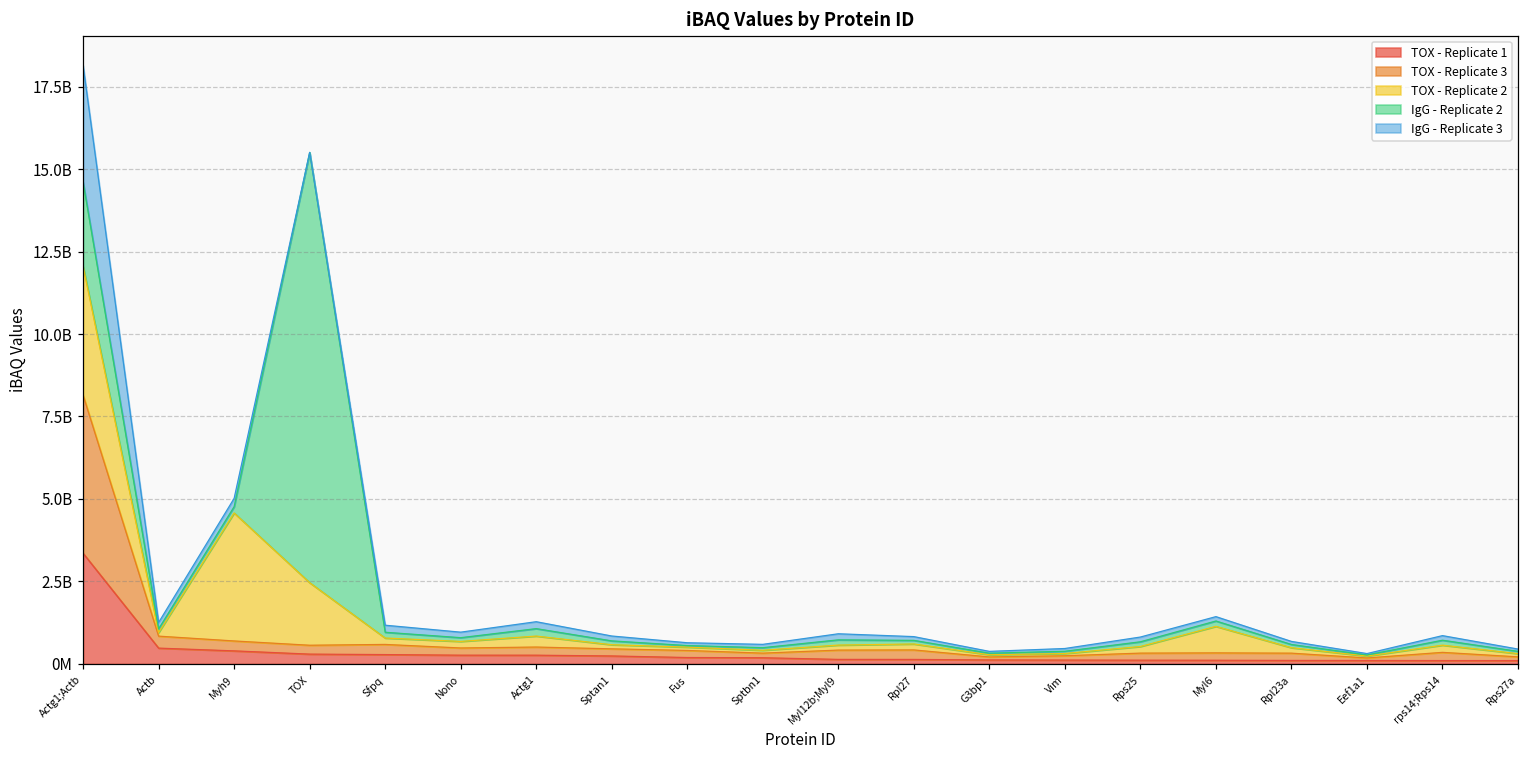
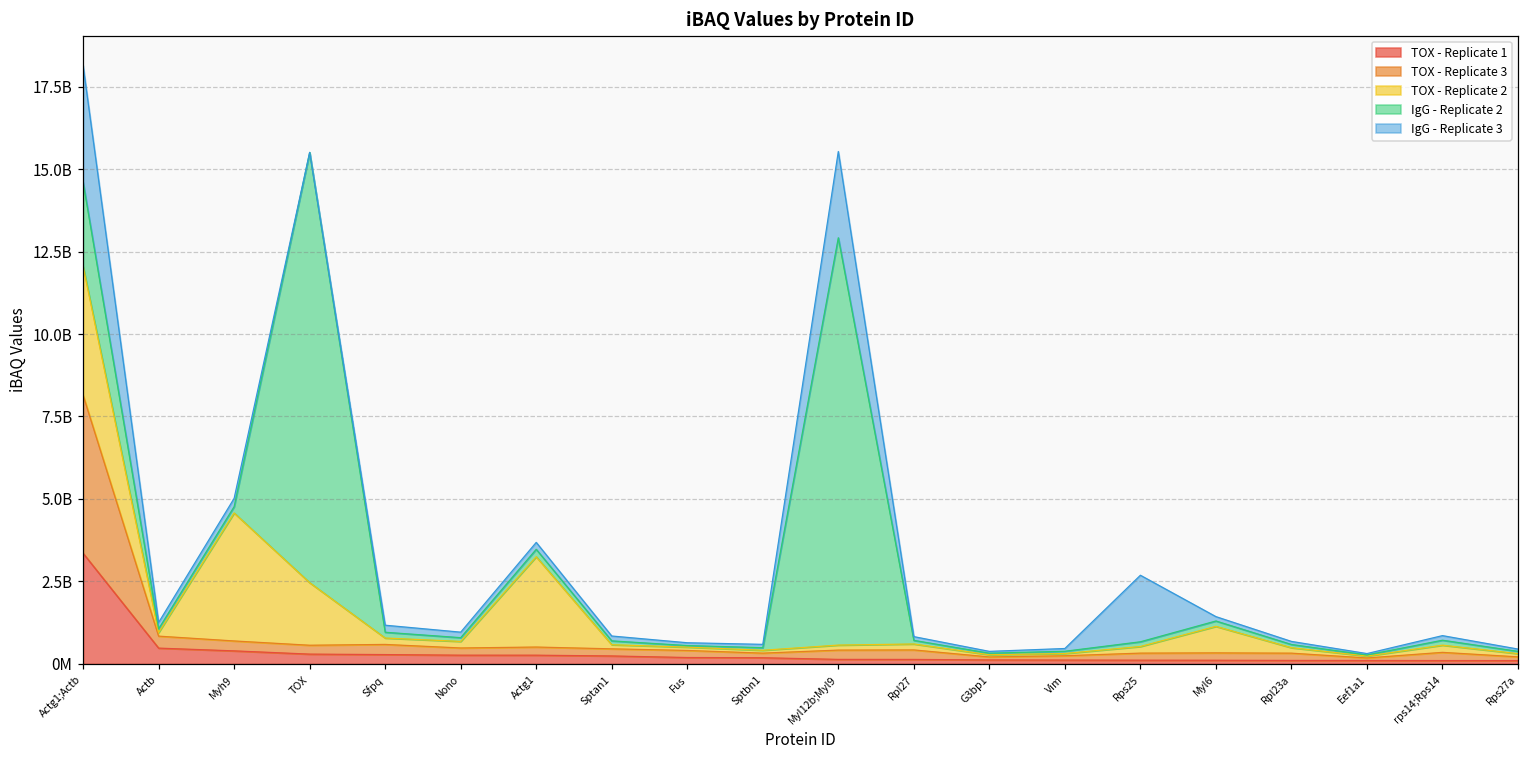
TOX - Replicate 2, Actg1: 300000000 -> 2700000000
IgG - Replicate 2, Myl12b;Myl9: 200000000 -> 12400000000
IgG - Replicate 3, Myl12b;Myl9: 200000000 -> 2600000000
IgG - Replicate 3, Rps25: 100000000 -> 2000000000
